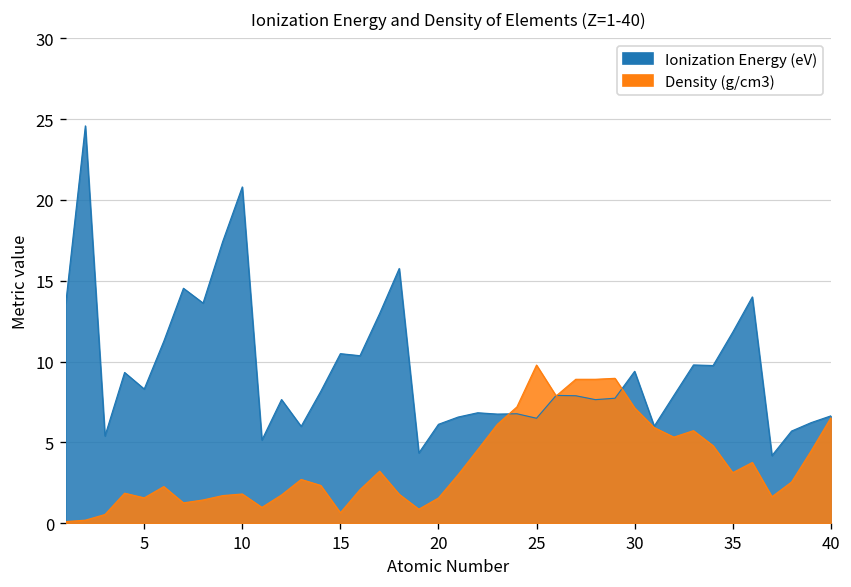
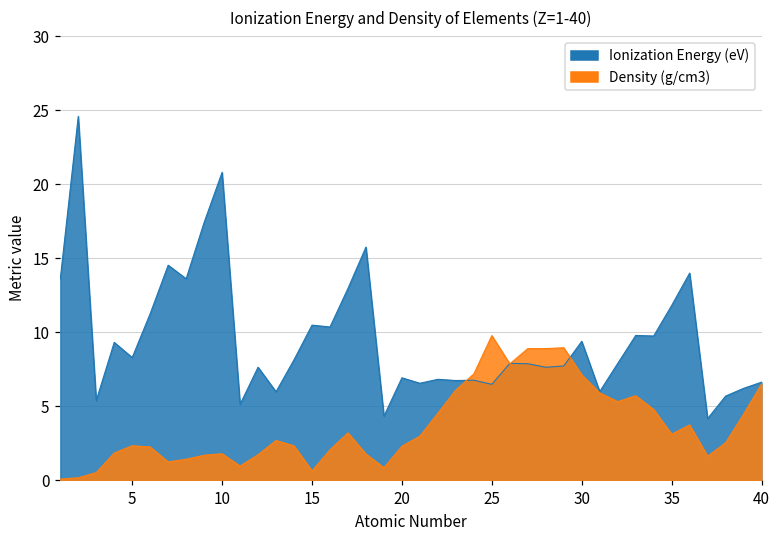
Density (g/cm3), 5: 1.6 -> 2.3
Ionization Energy (eV), 20: 6.1 -> 6.9
Density (g/cm3), 20: 1.6 -> 2.3
